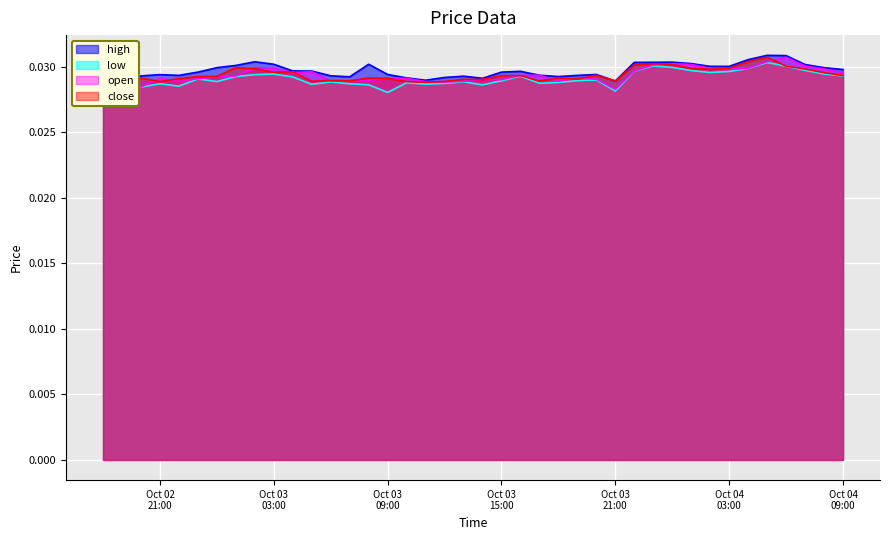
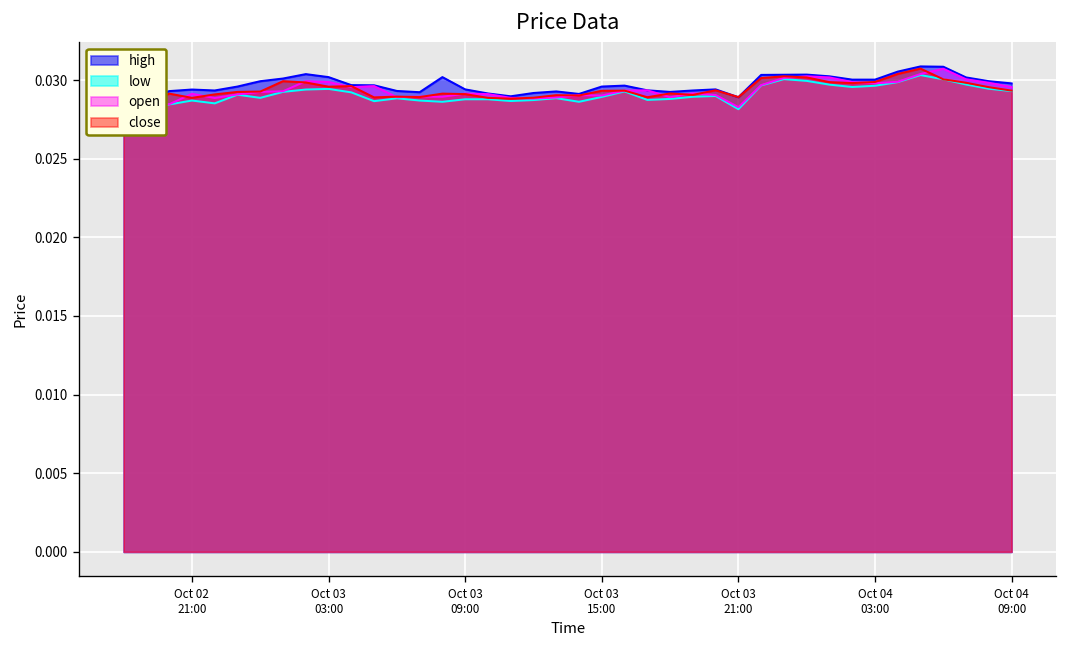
low, Oct 03 09:00: 0.0280 -> 0.0288
